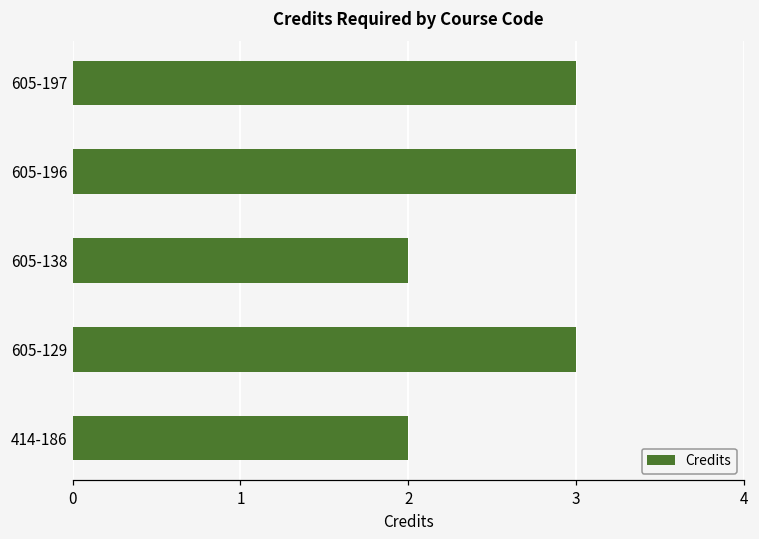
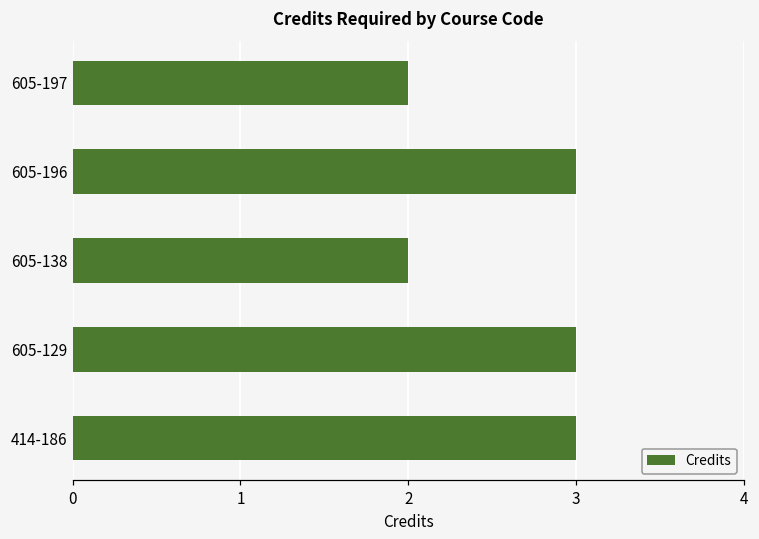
605-197: 3 -> 2
414-186: 2 -> 3
